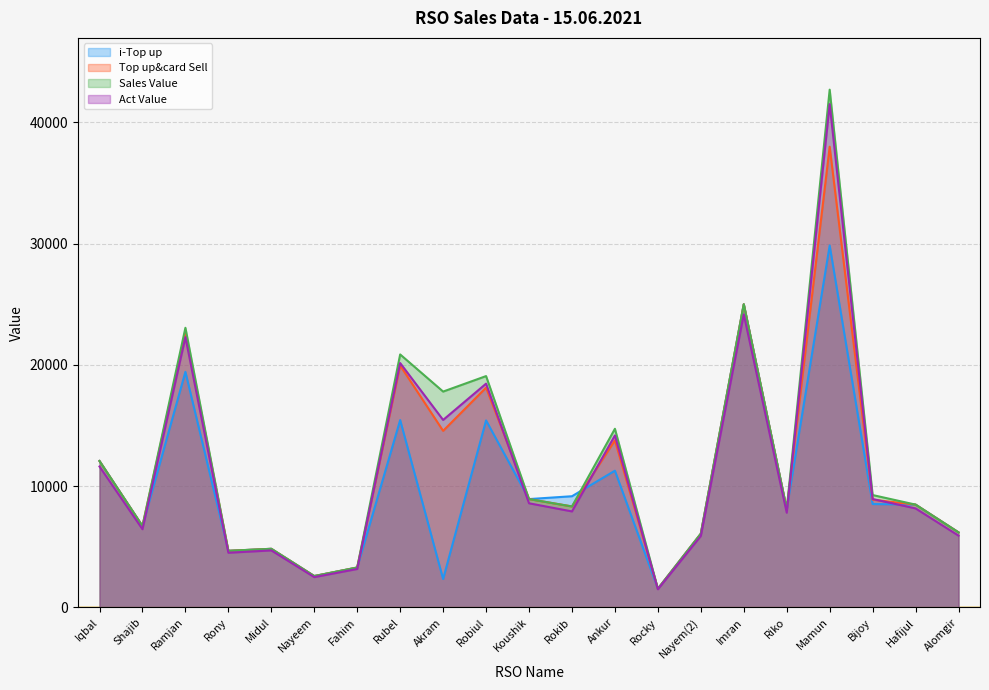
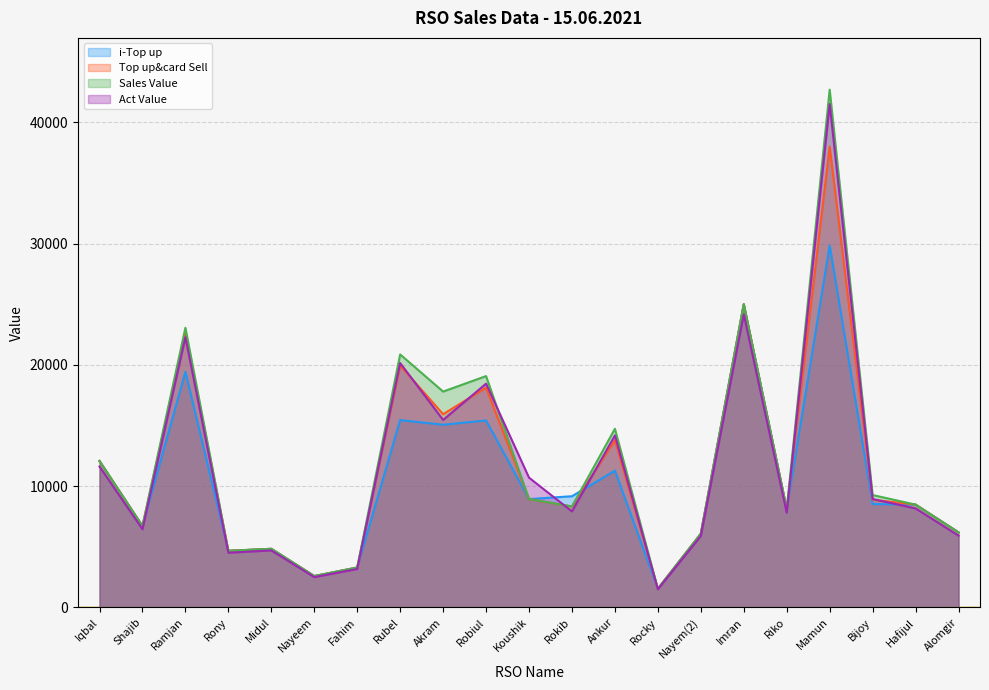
i-Top up, Akram: 2300 -> 15100
Top up&card Sell, Akram: 14600 -> 15900
Act Value, Koushik: 8600 -> 10700
